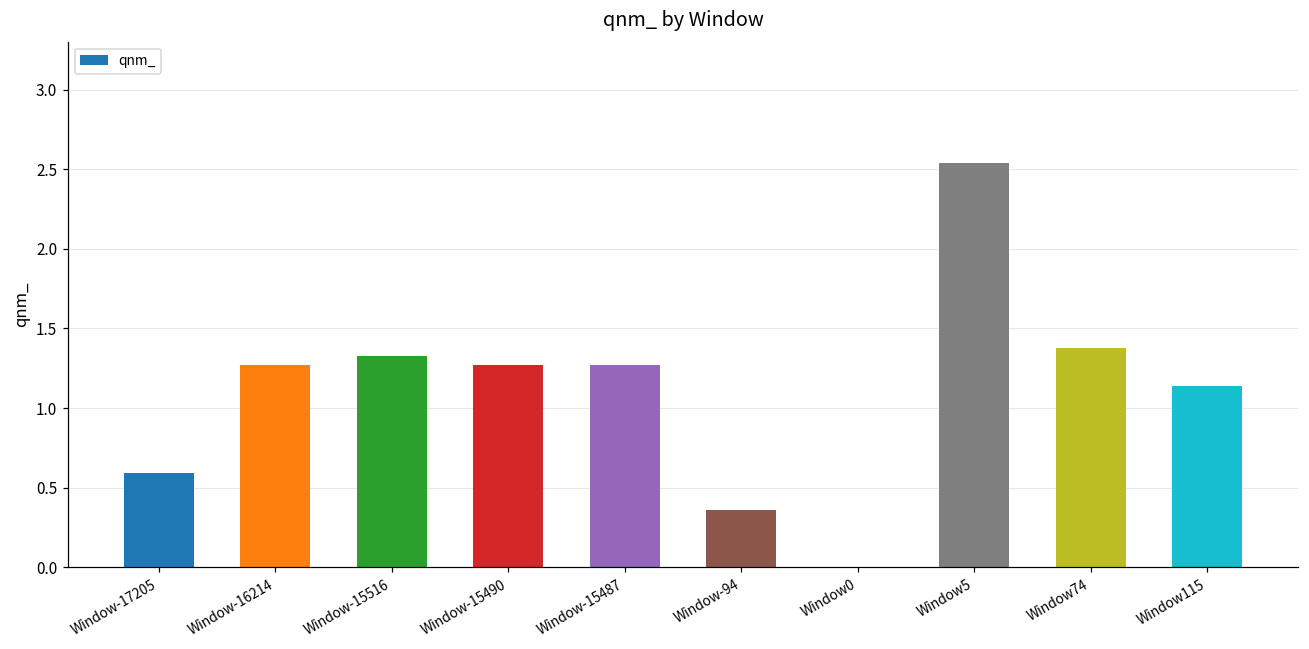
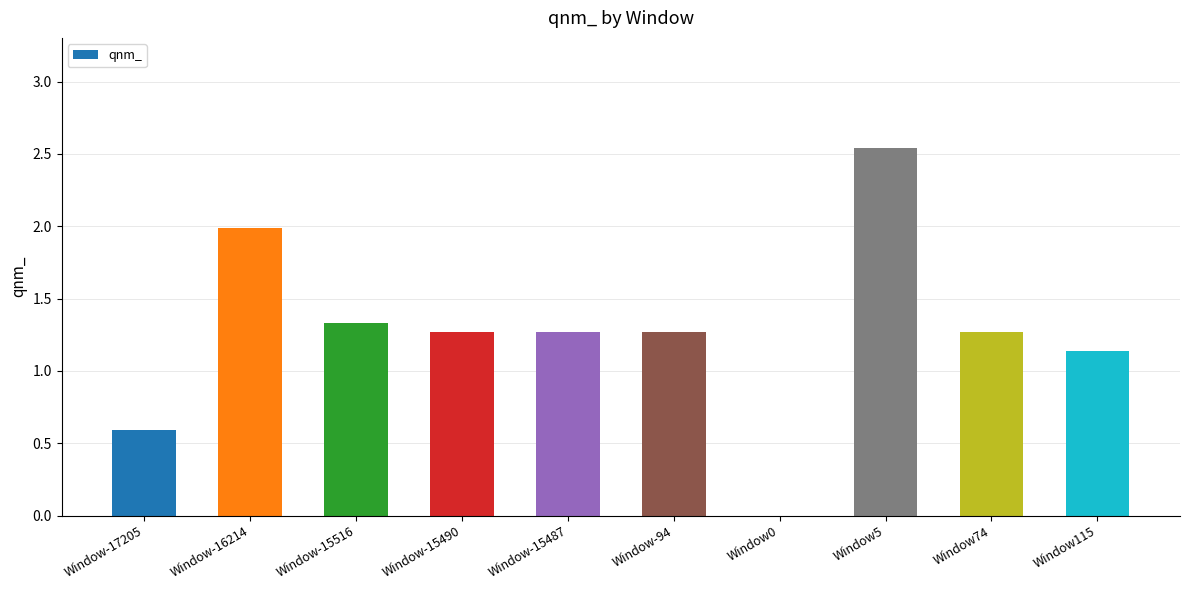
Window-16214: 1.27 -> 1.99
Window-94: 0.36 -> 1.27
Window74: 1.38 -> 1.27
